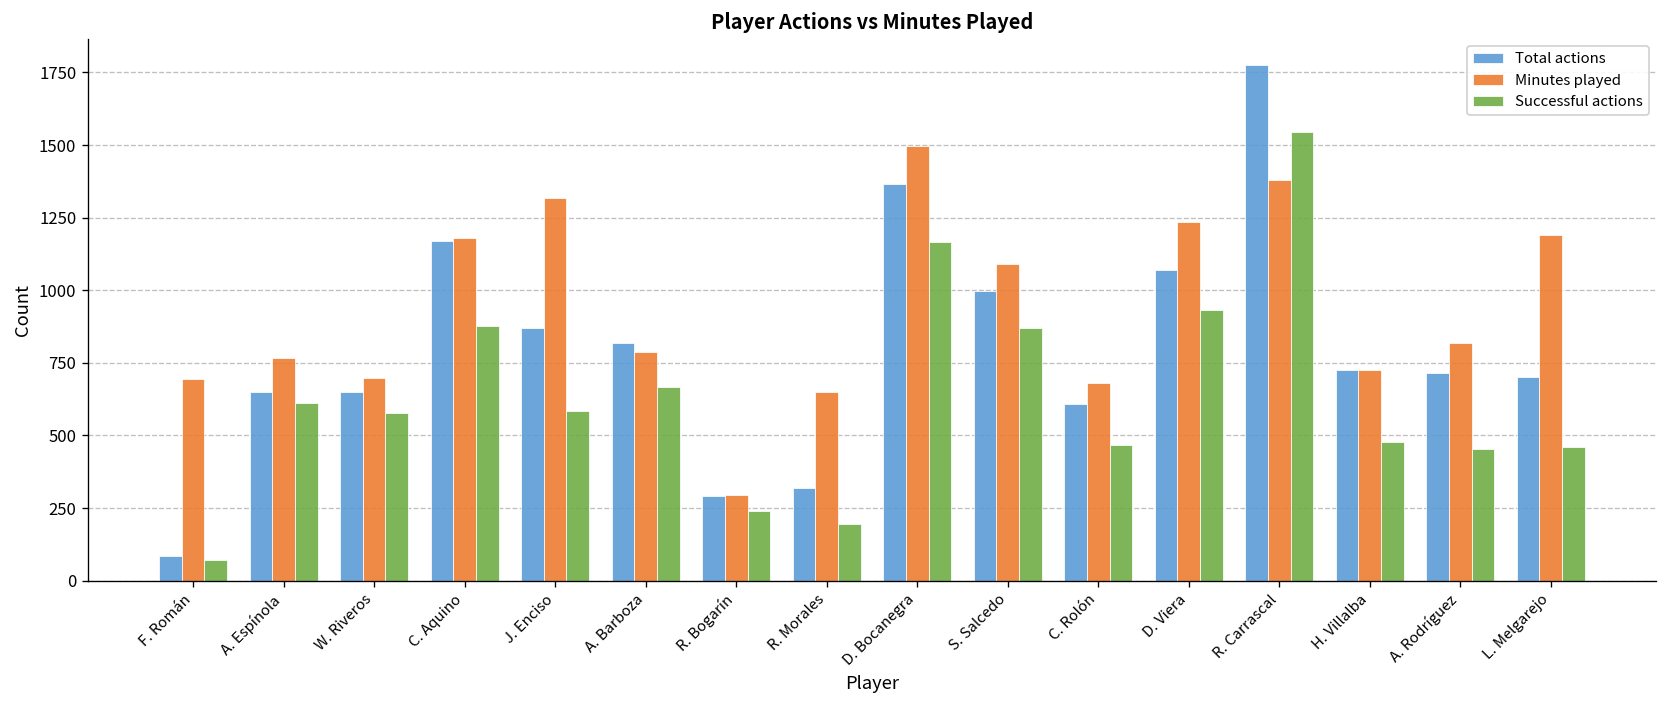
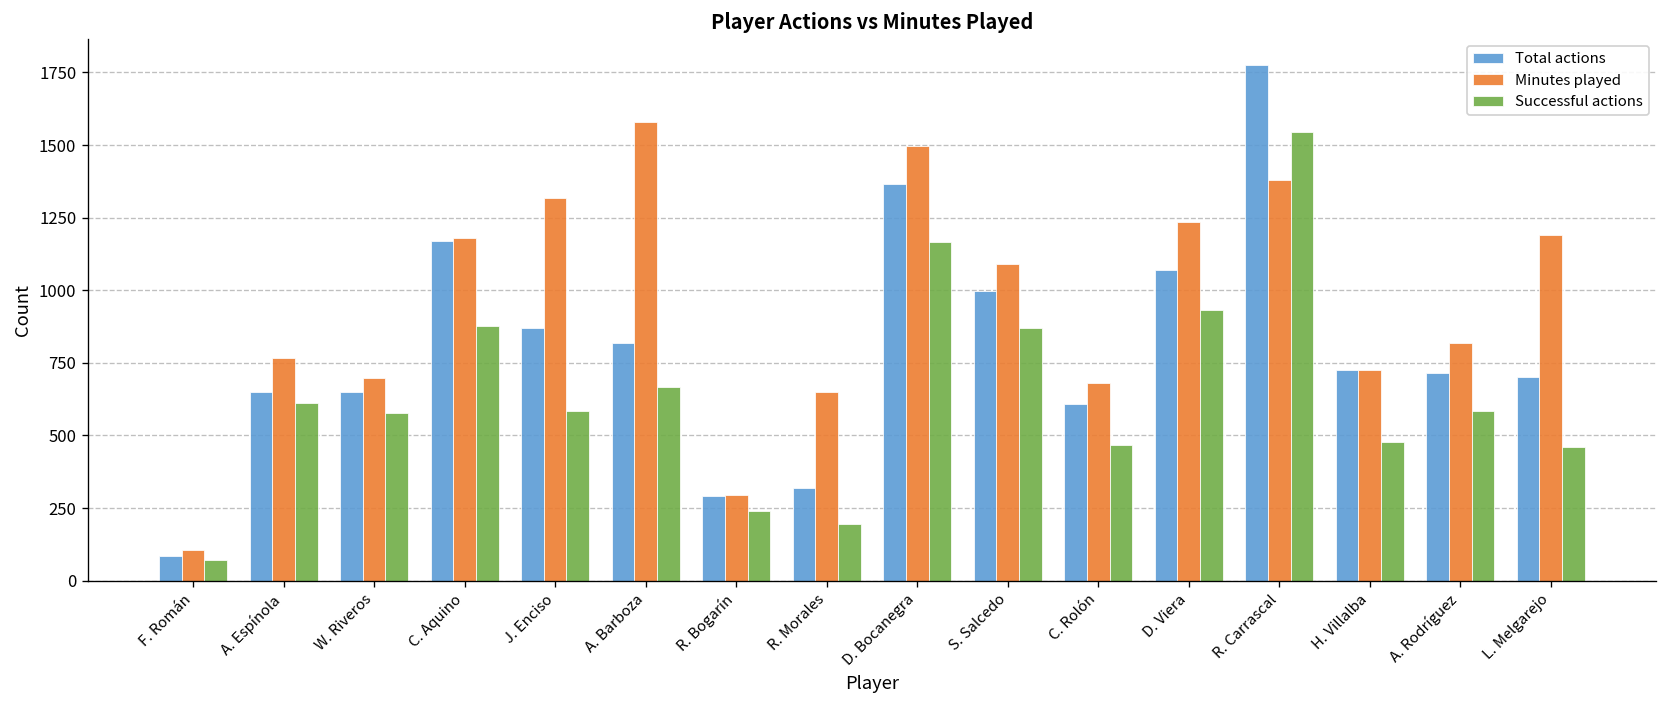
Minutes played, F. Román: 700 -> 100
Minutes played, A. Barboza: 790 -> 1580
Successful actions, A. Rodríguez: 450 -> 590
